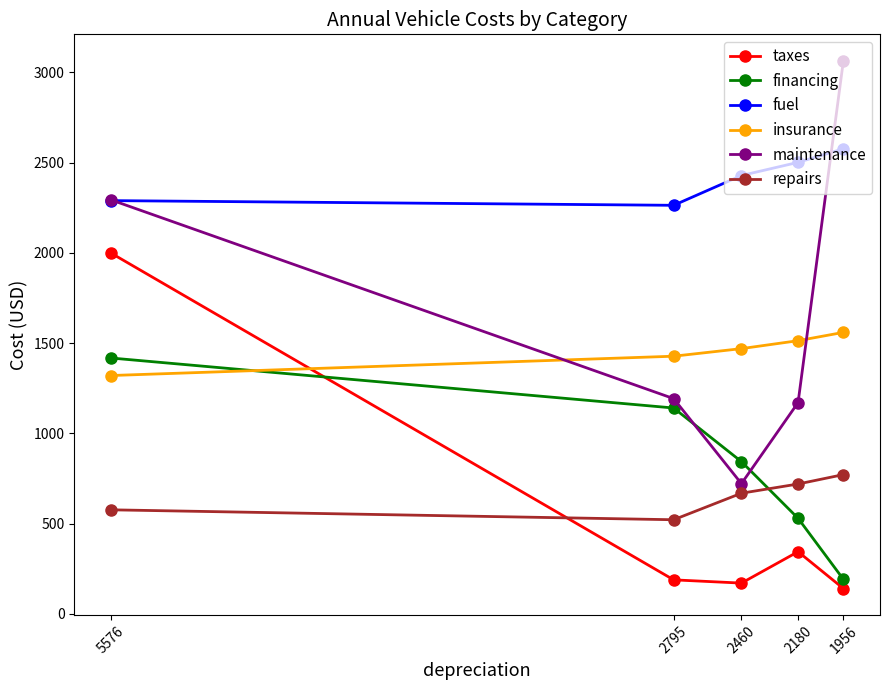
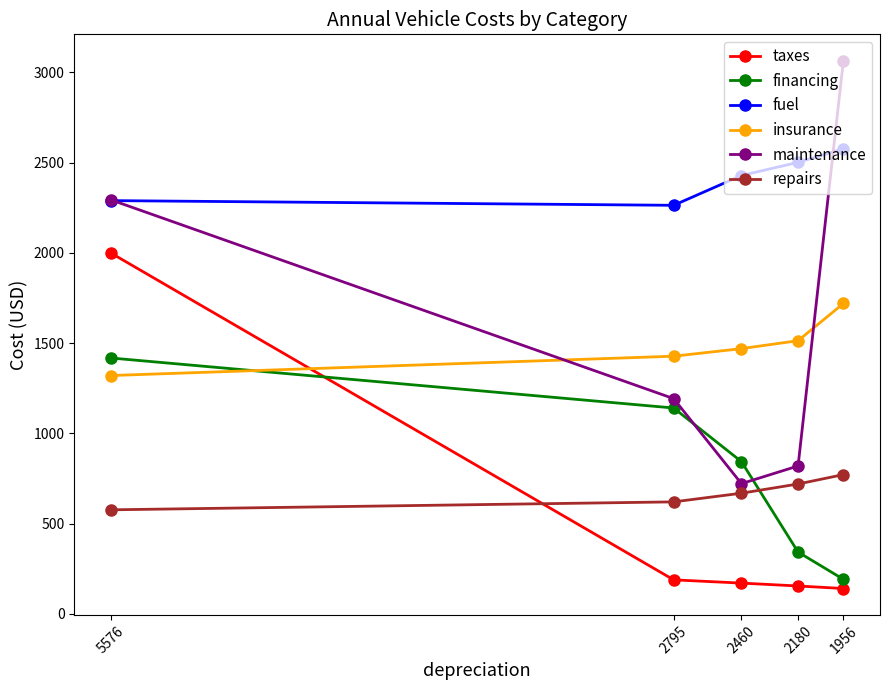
repairs, 2795: 520 -> 620
taxes, 2180: 340 -> 150
financing, 2180: 530 -> 340
maintenance, 2180: 1170 -> 820
insurance, 1956: 1560 -> 1720
